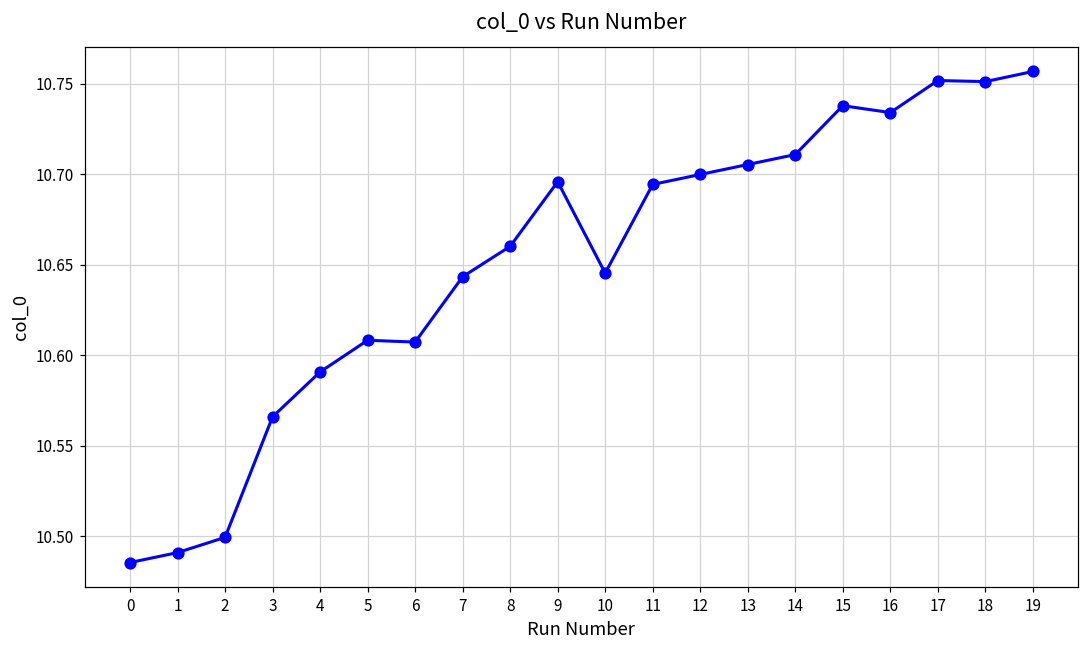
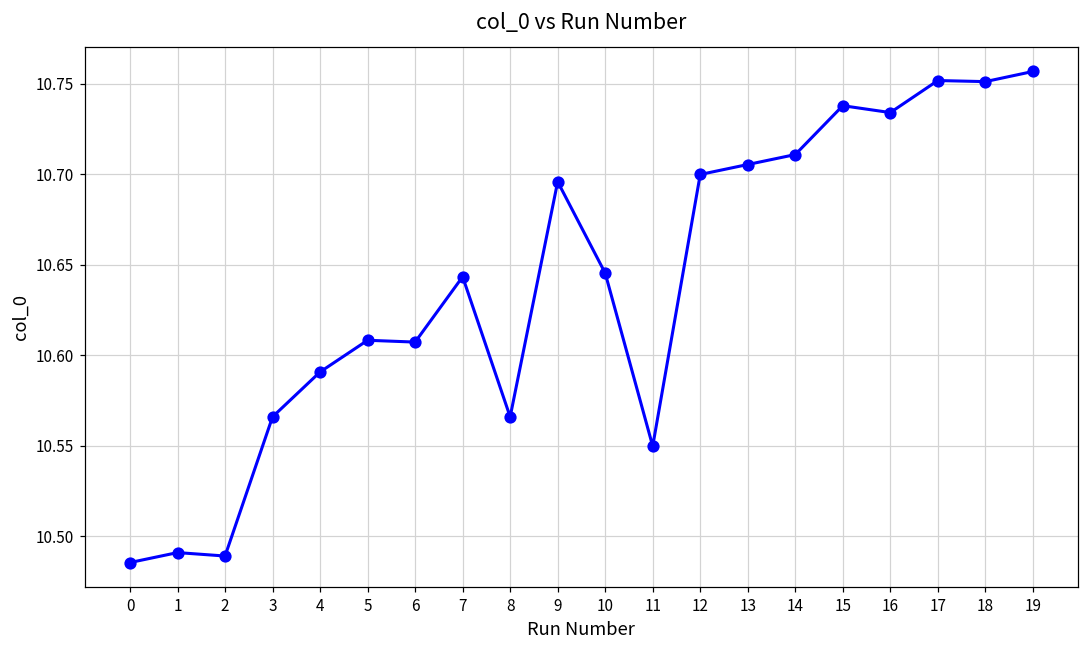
2: 10.499 -> 10.489
8: 10.660 -> 10.566
11: 10.694 -> 10.550
